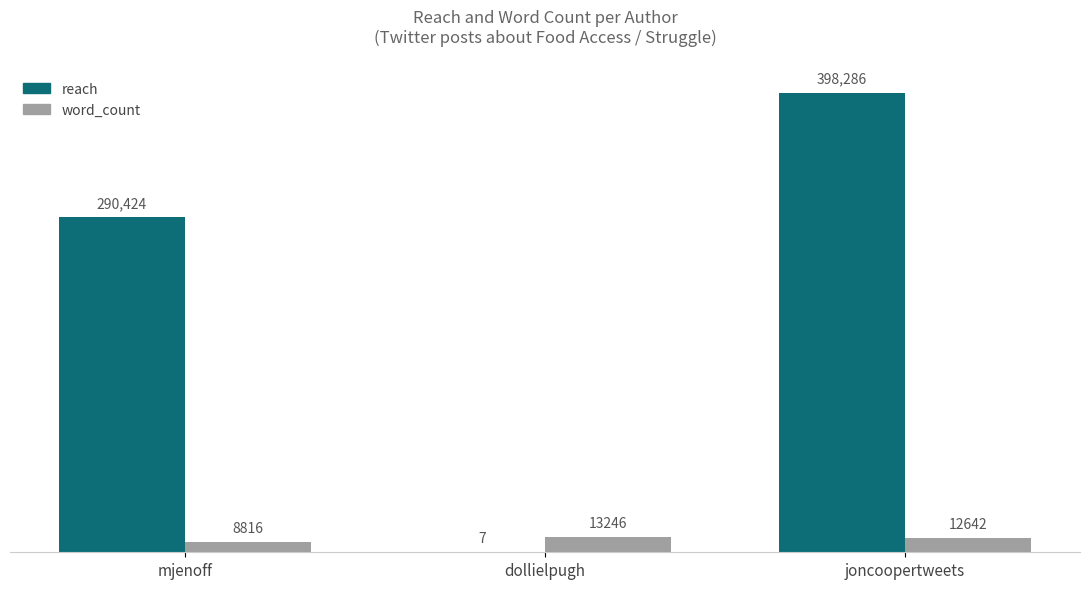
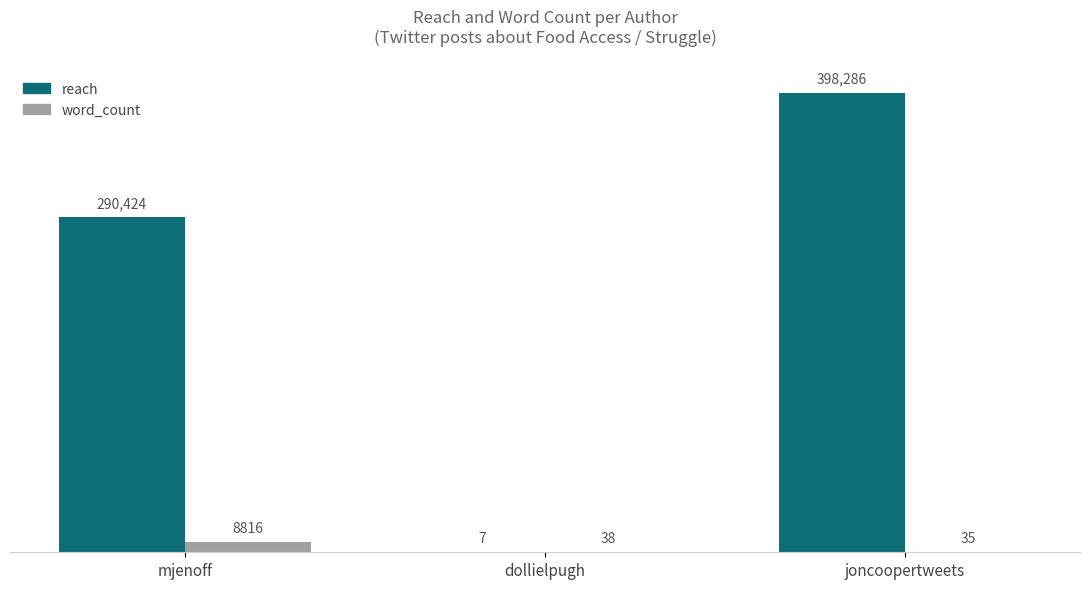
word_count, dollielpugh: 13246 -> 38
word_count, joncoopertweets: 12642 -> 35
